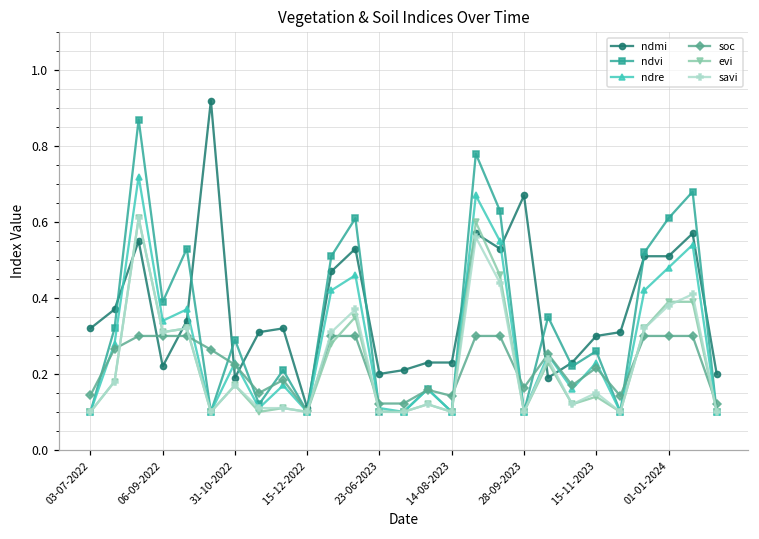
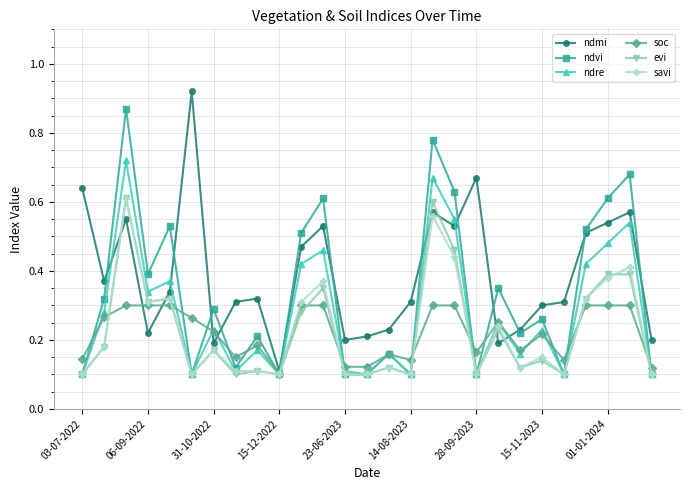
ndmi, 03-07-2022: 0.32 -> 0.64
ndmi, 14-08-2023: 0.23 -> 0.31
ndmi, 01-01-2024: 0.51 -> 0.54
